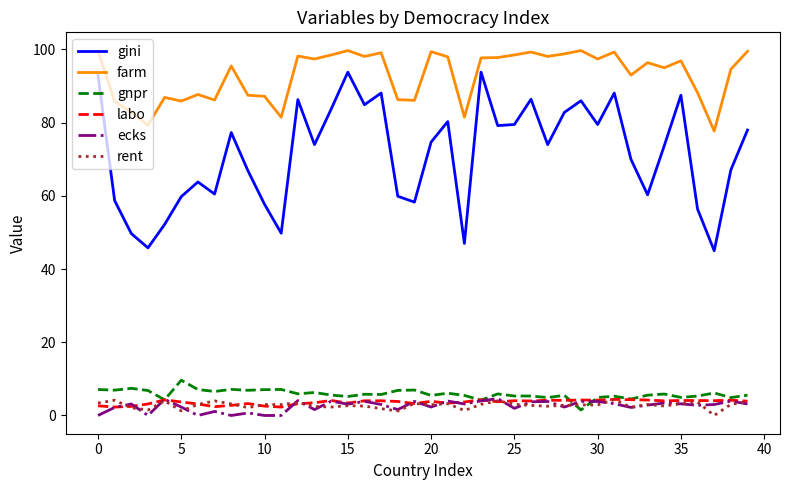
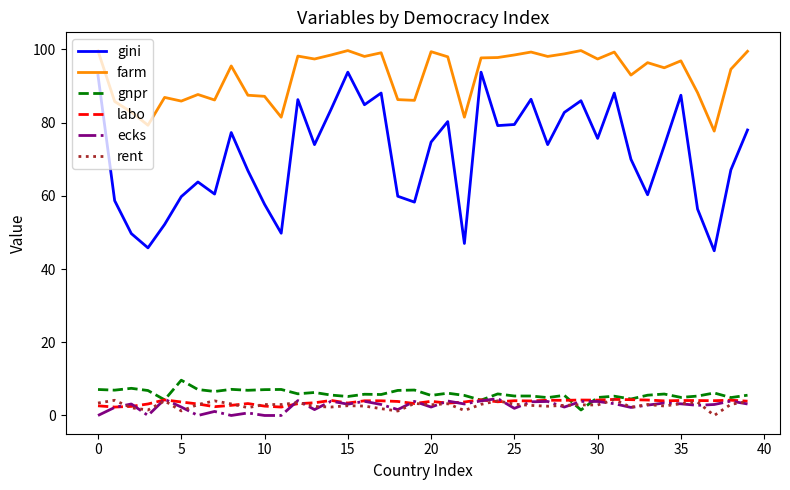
gini, 30: 80 -> 76
